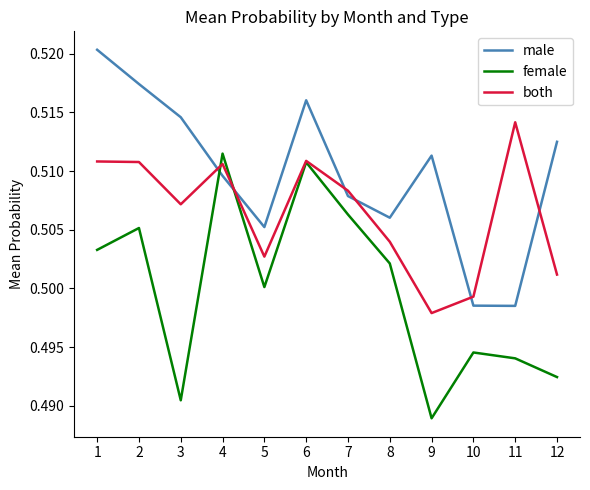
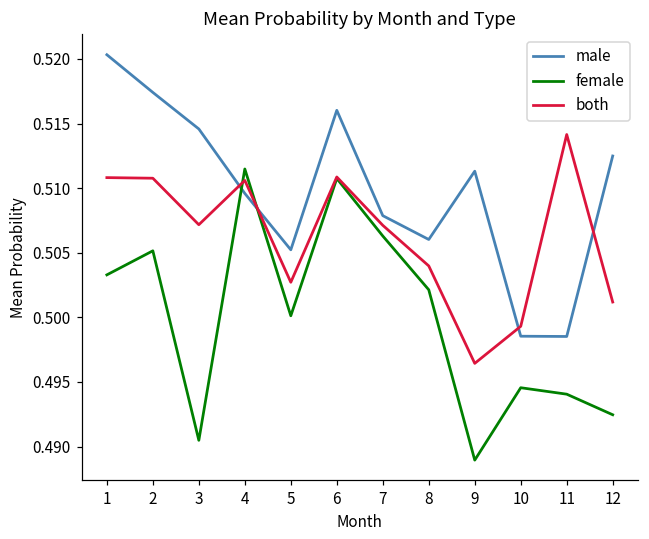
both, 7: 0.5083 -> 0.5071
both, 9: 0.4979 -> 0.4964
